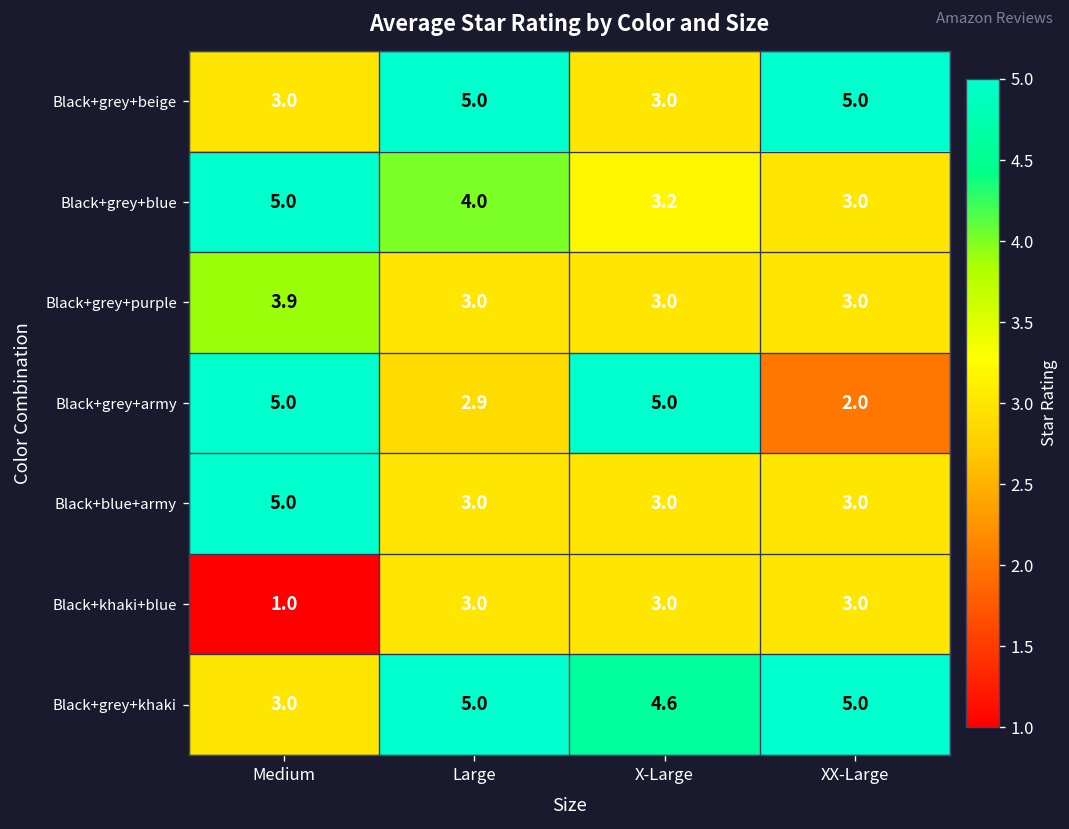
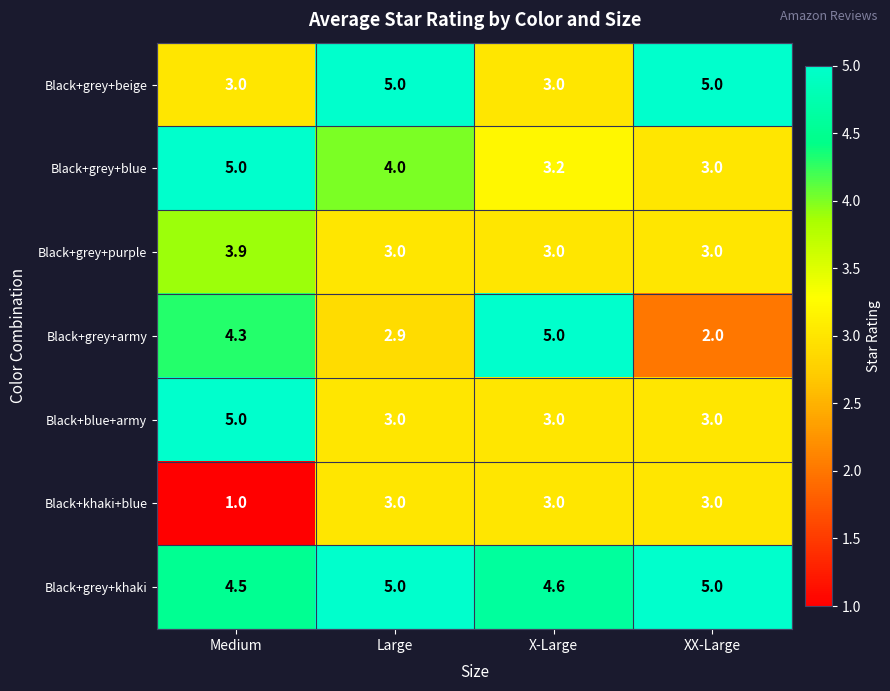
Black+grey+army, Medium: 5.0 -> 4.3
Black+grey+khaki, Medium: 3.0 -> 4.5
